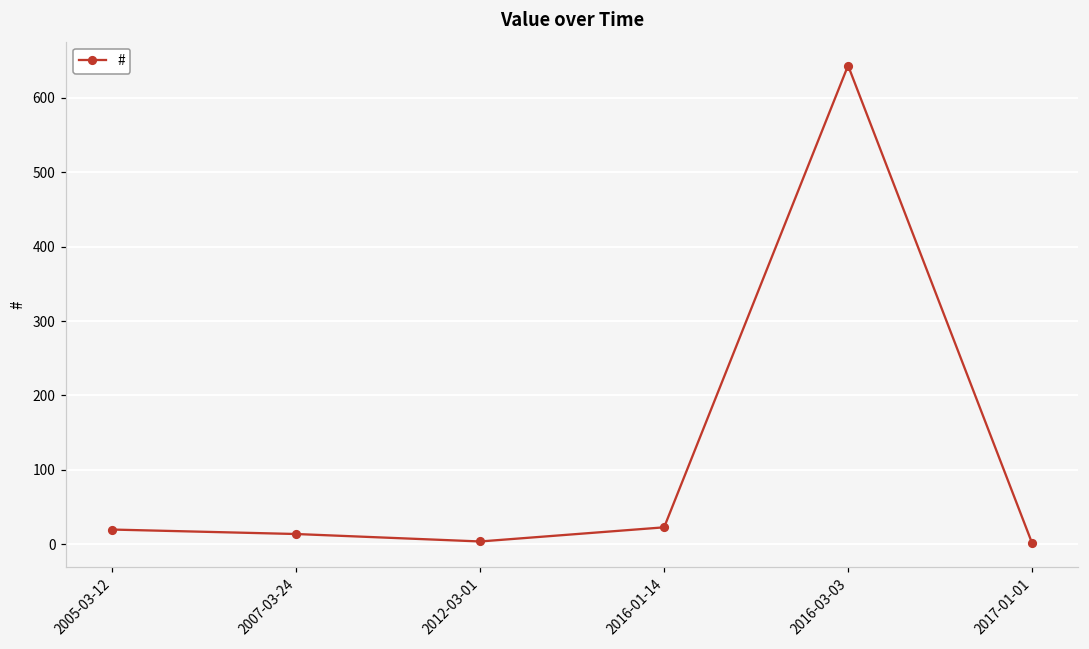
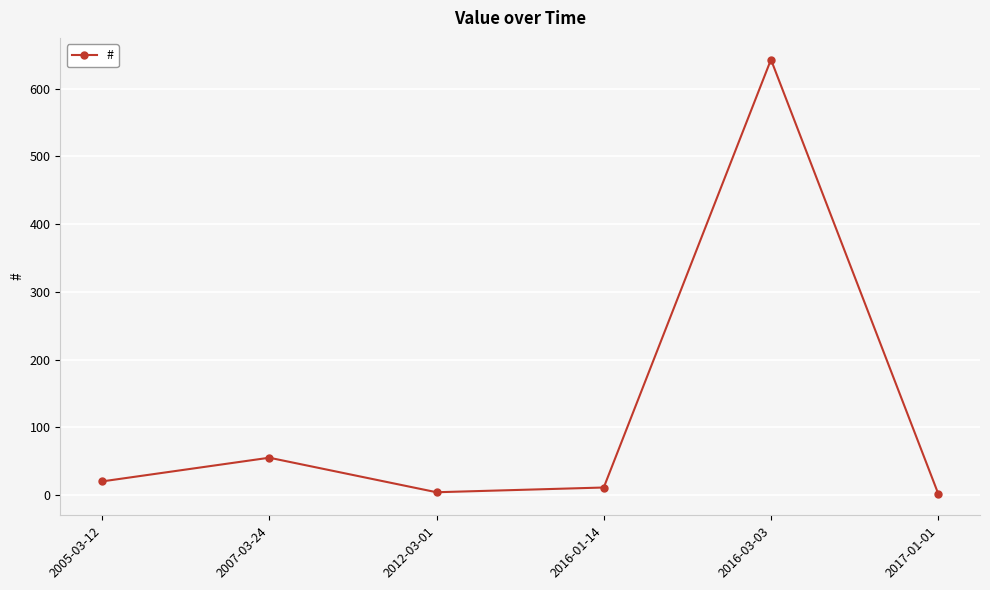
2007-03-24: 10 -> 60
2016-01-14: 20 -> 10
